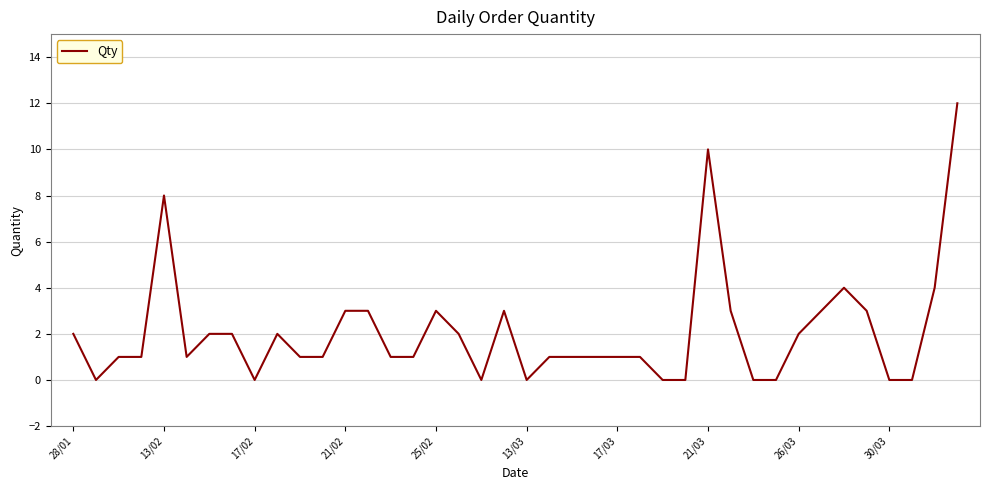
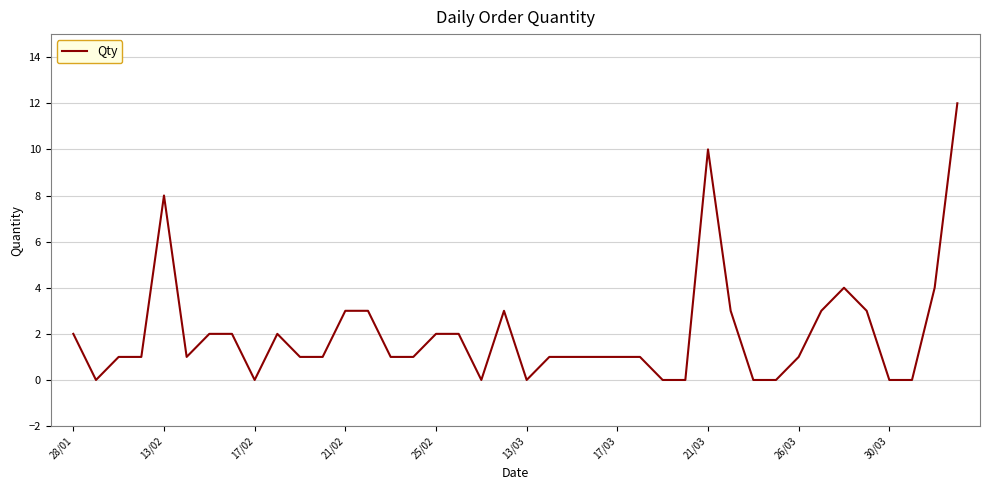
25/02: 3 -> 2
26/03: 2 -> 1
